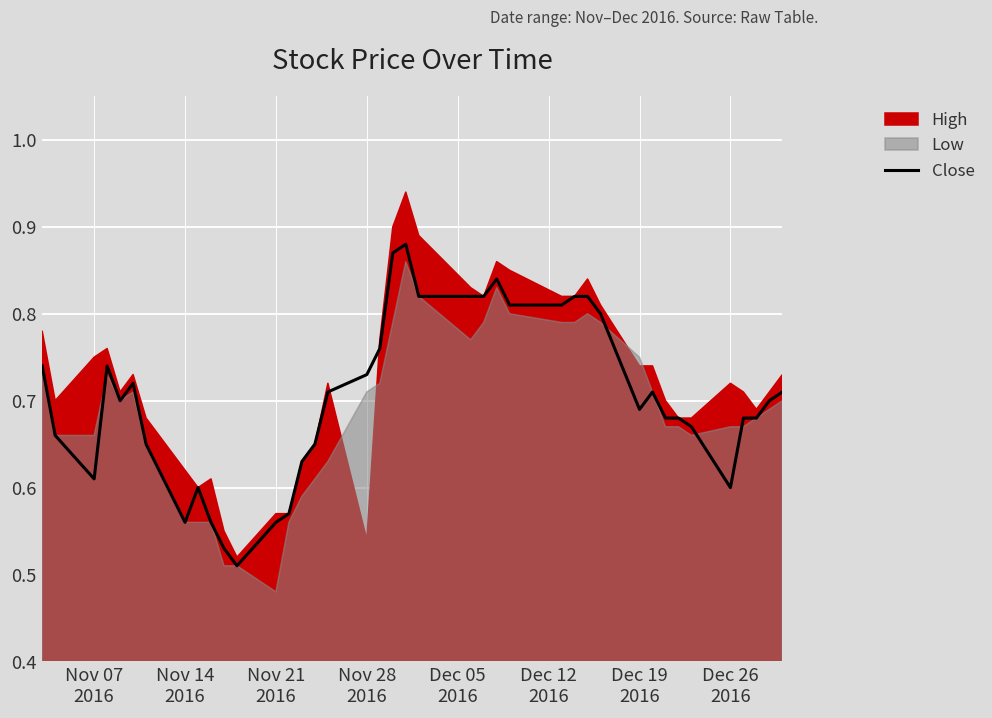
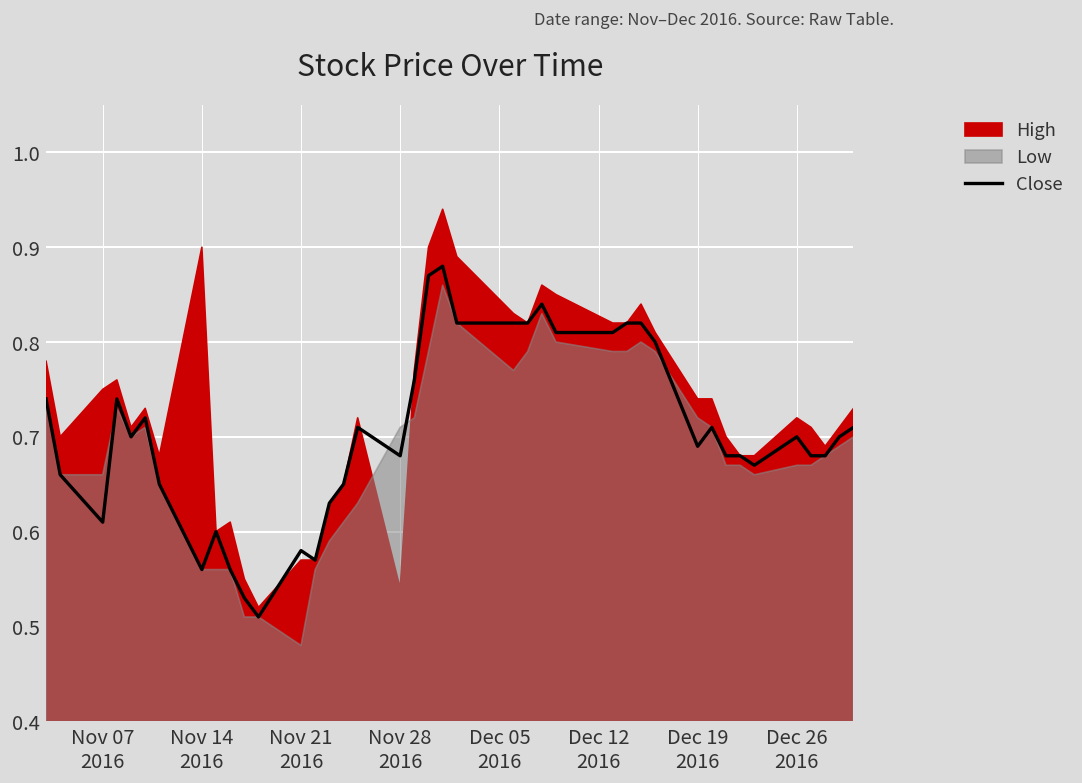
High, Nov 14 2016: 0.62 -> 0.90
Close, Nov 21 2016: 0.56 -> 0.58
Close, Nov 28 2016: 0.73 -> 0.68
Low, Dec 19 2016: 0.75 -> 0.72
Close, Dec 26 2016: 0.6 -> 0.7
